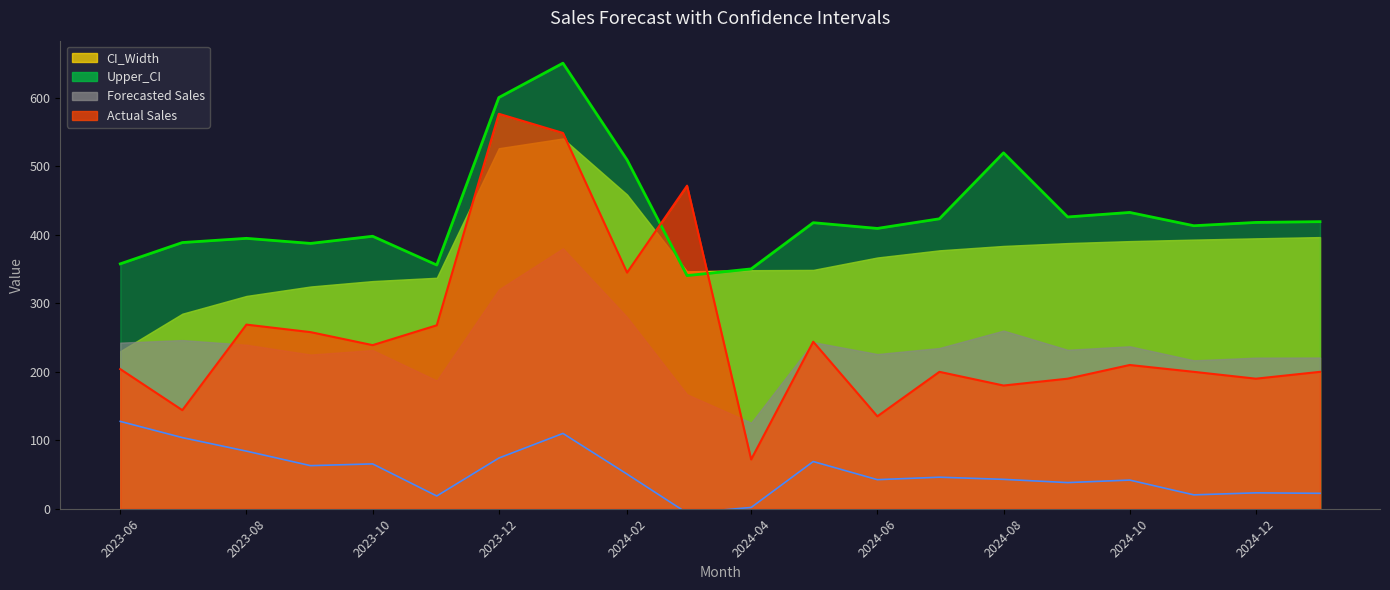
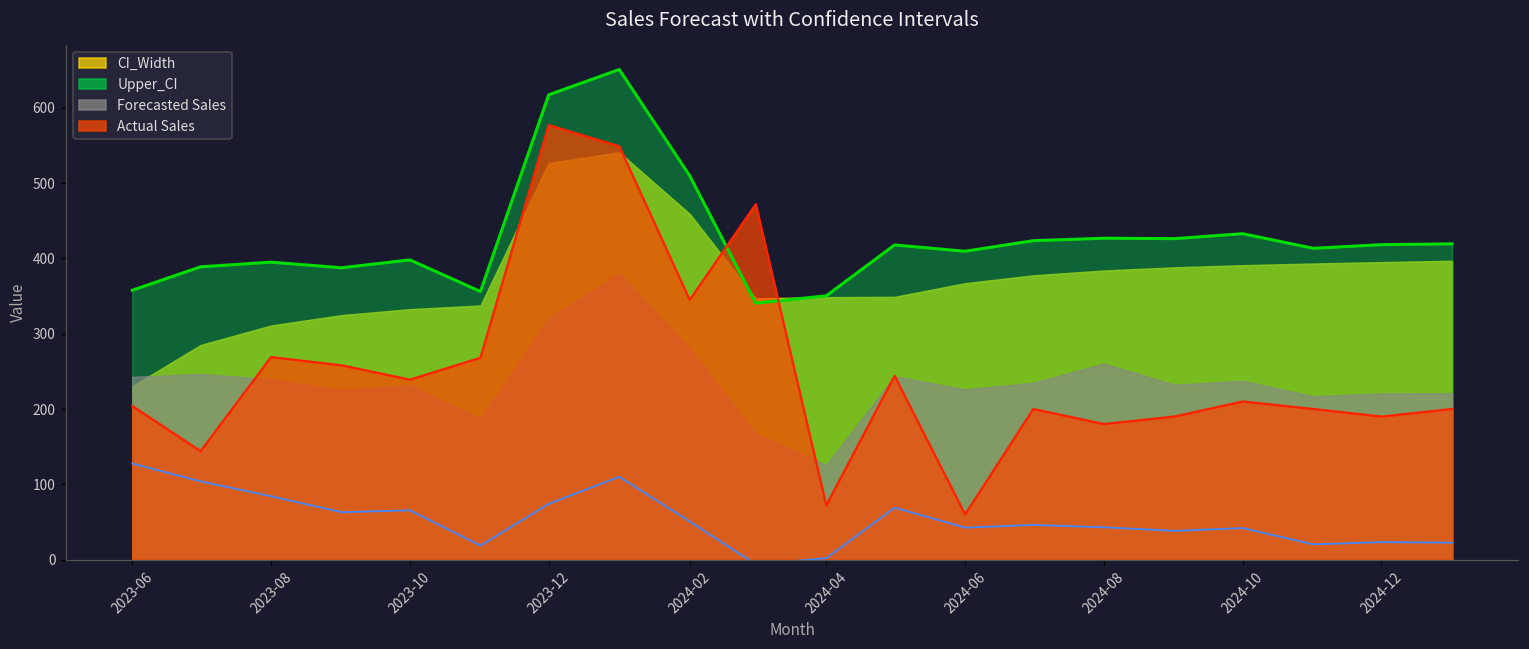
Upper_CI, 2023-12: 600 -> 620
Actual Sales, 2024-06: 140 -> 60
Upper_CI, 2024-08: 520 -> 430
